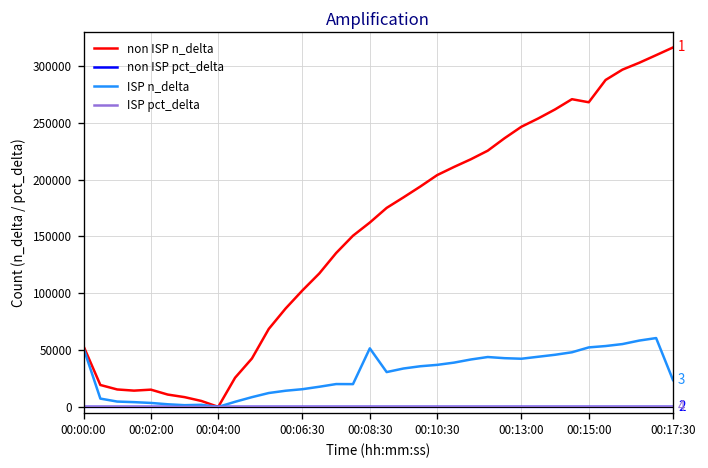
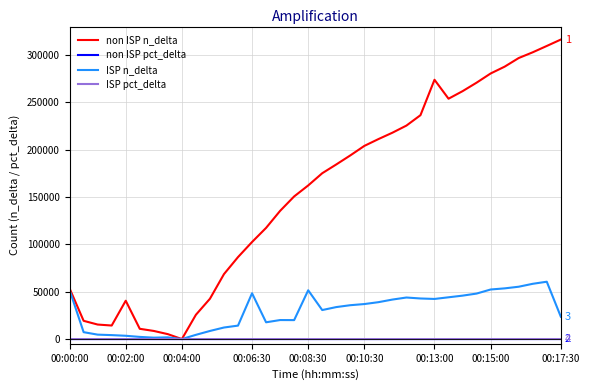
non ISP n_delta, 00:02:00: 20000 -> 40000
ISP n_delta, 00:06:30: 20000 -> 50000
non ISP n_delta, 00:13:00: 250000 -> 270000
non ISP n_delta, 00:15:00: 270000 -> 280000
